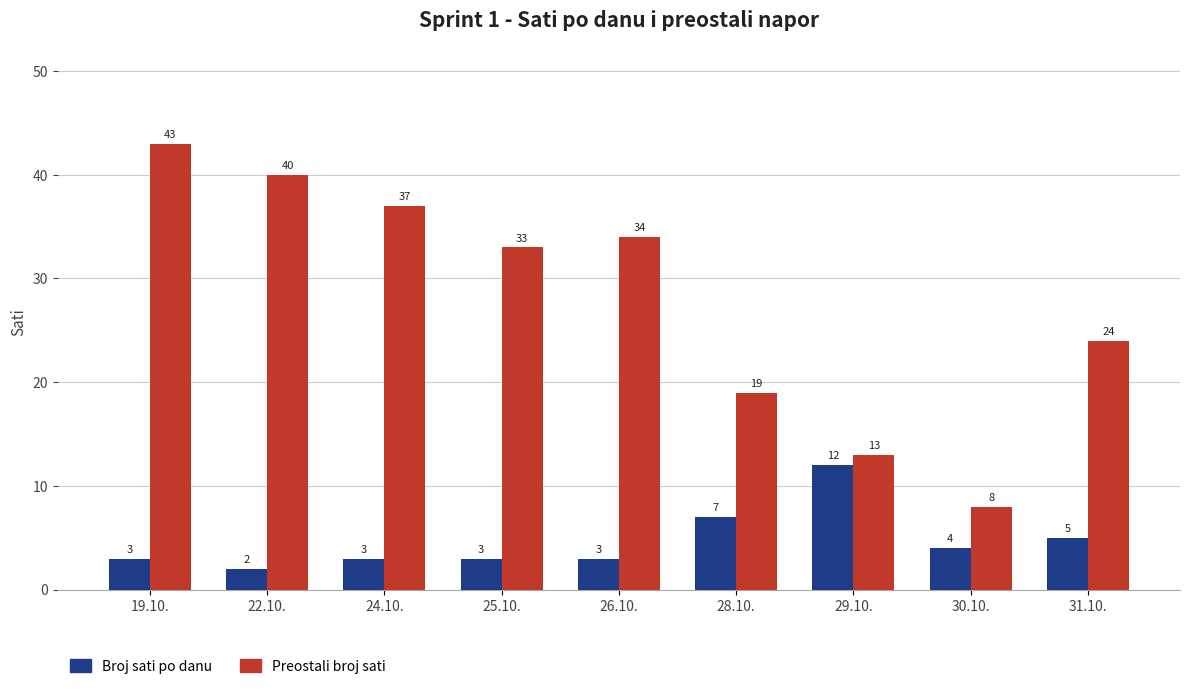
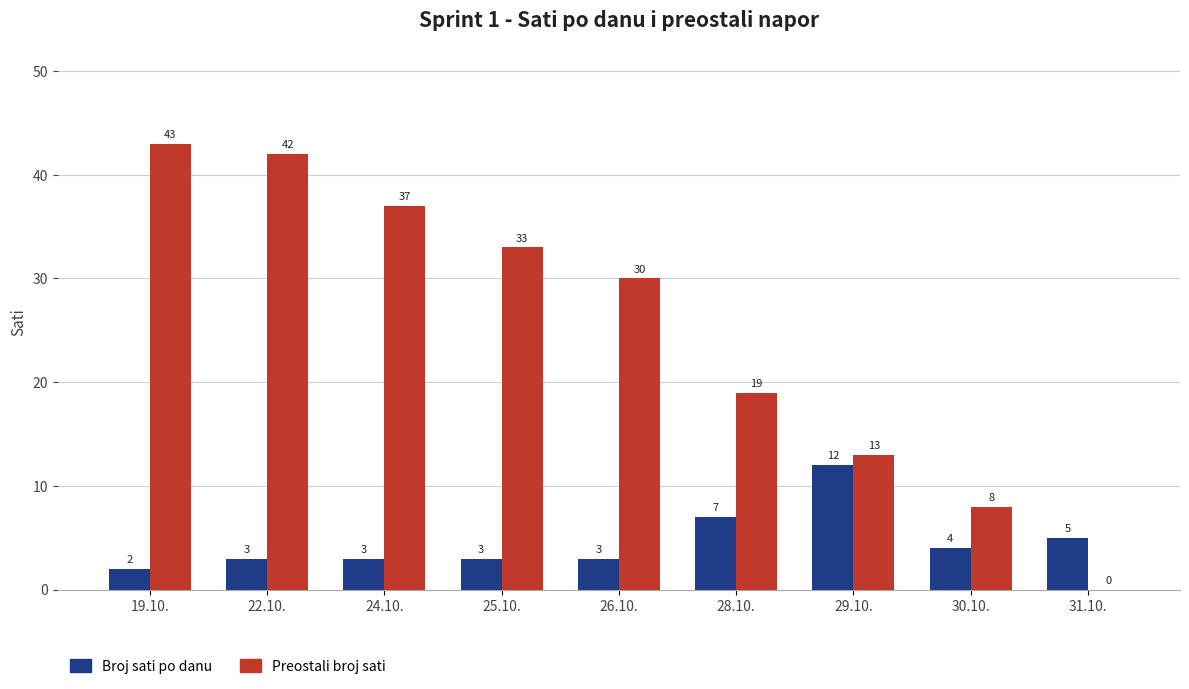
Broj sati po danu, 19.10.: 3 -> 2
Broj sati po danu, 22.10.: 2 -> 3
Preostali broj sati, 22.10.: 40 -> 42
Preostali broj sati, 26.10.: 34 -> 30
Preostali broj sati, 31.10.: 24 -> 0
